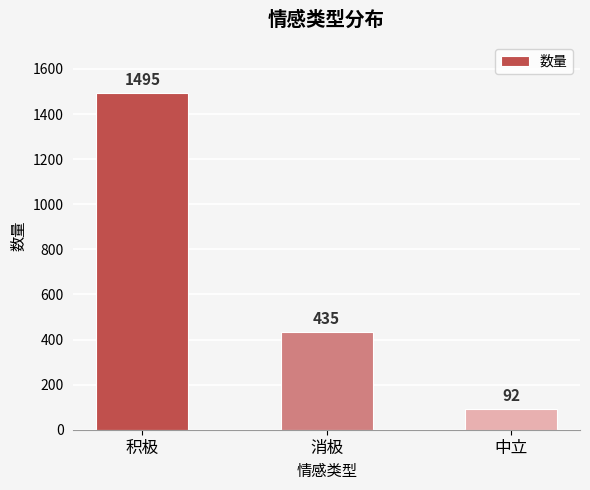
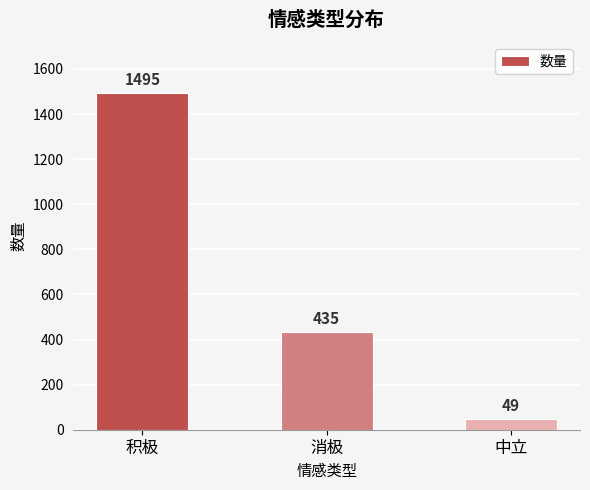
中立: 92 -> 49
